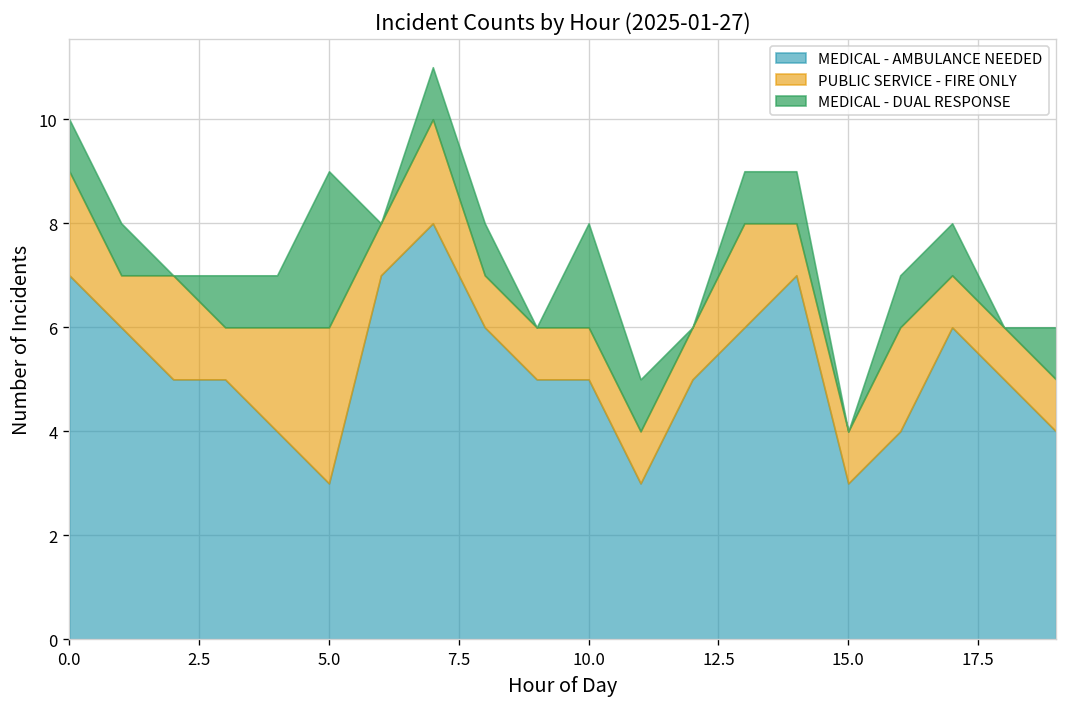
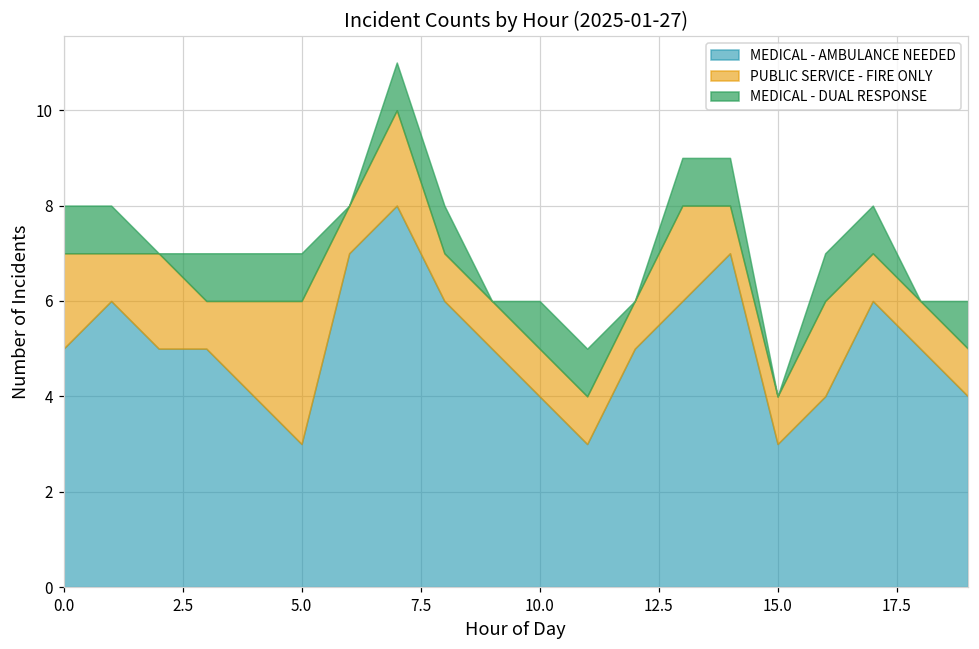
MEDICAL - AMBULANCE NEEDED, 0.0: 7 -> 5
MEDICAL - DUAL RESPONSE, 5.0: 3 -> 1
MEDICAL - AMBULANCE NEEDED, 10.0: 5 -> 4
MEDICAL - DUAL RESPONSE, 10.0: 2 -> 1
